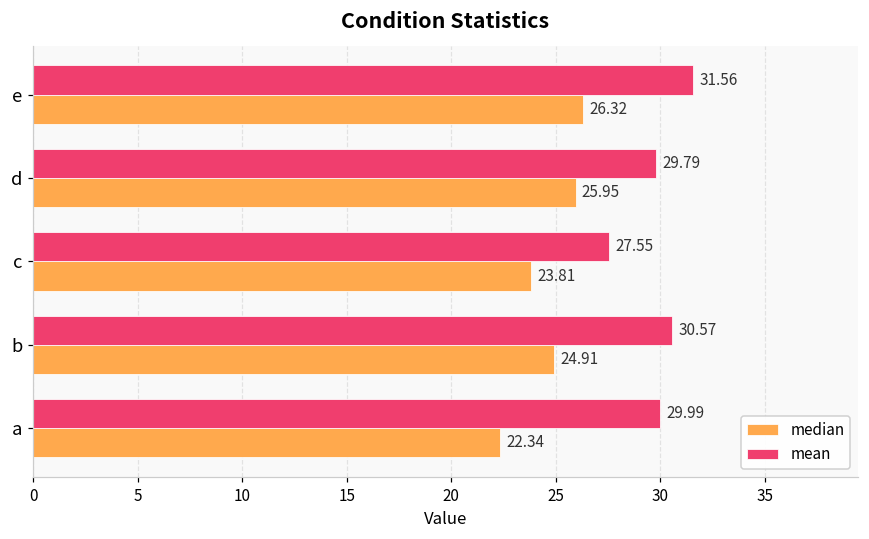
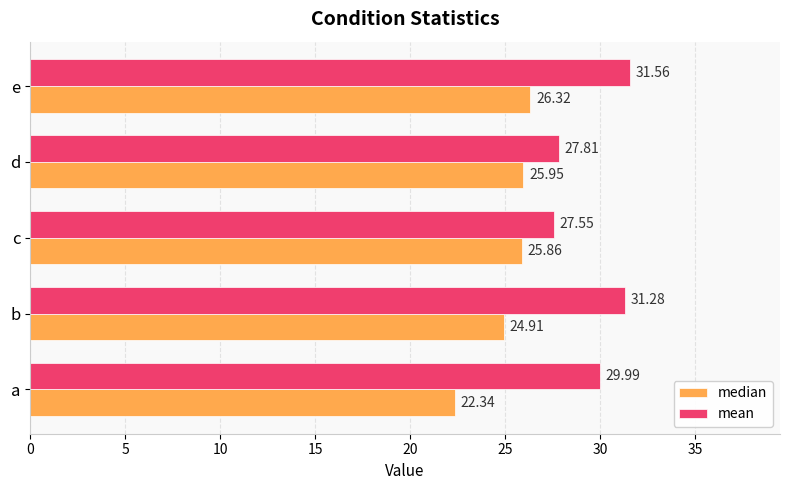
mean, d: 29.79 -> 27.81
median, c: 23.81 -> 25.86
mean, b: 30.57 -> 31.28
